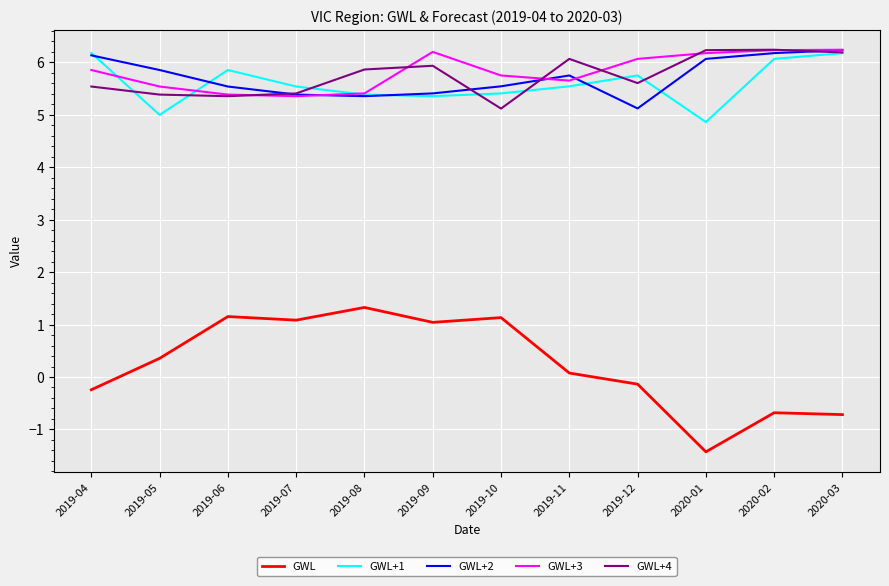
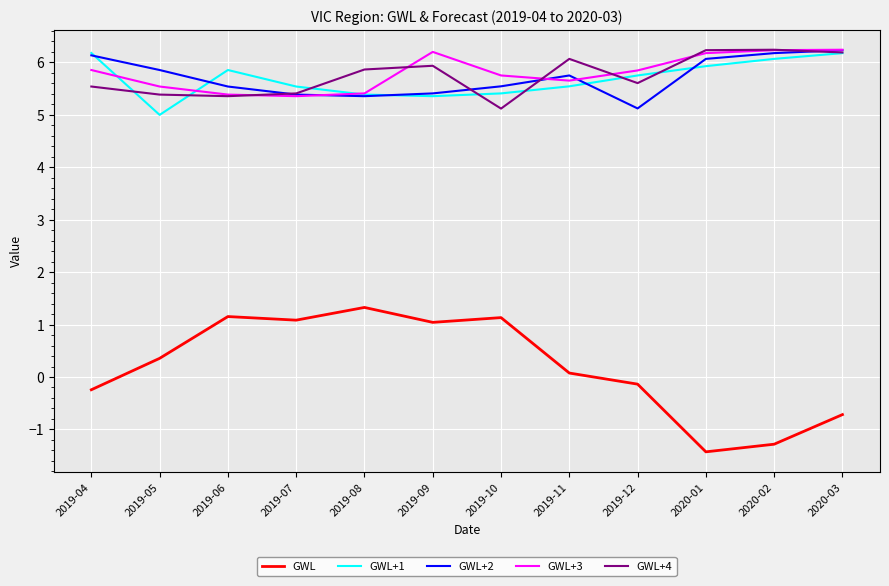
GWL+3, 2019-12: 6.1 -> 5.8
GWL+1, 2020-01: 4.9 -> 5.9
GWL, 2020-02: -0.7 -> -1.3
